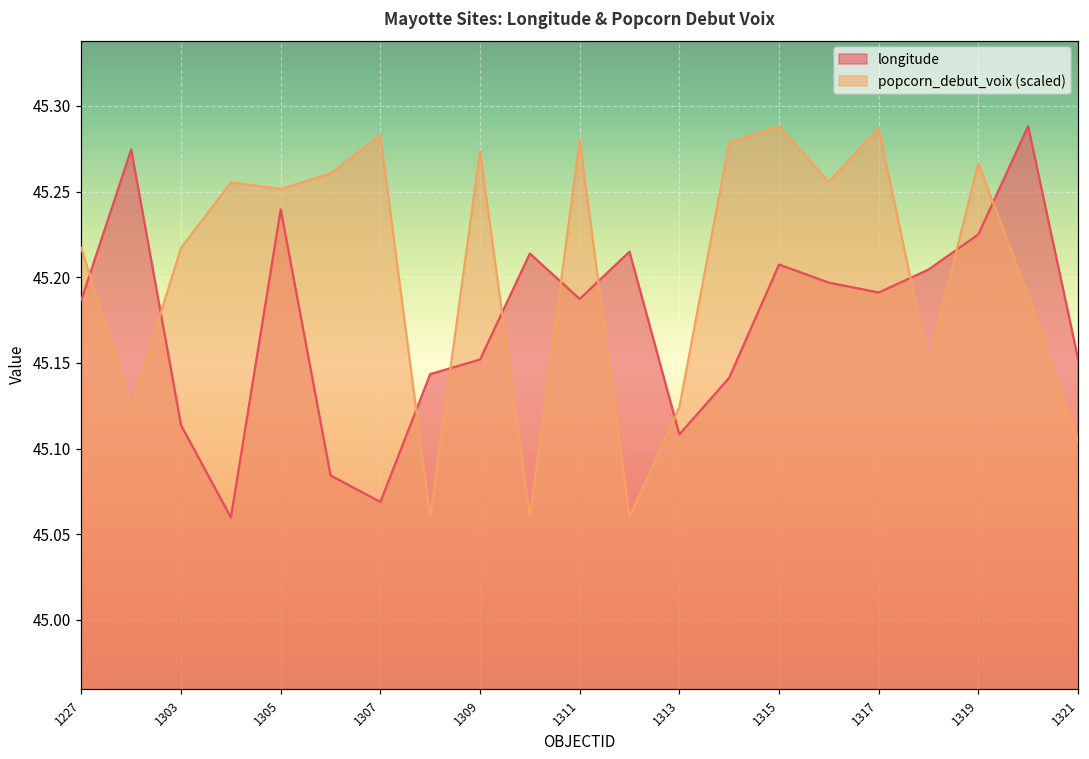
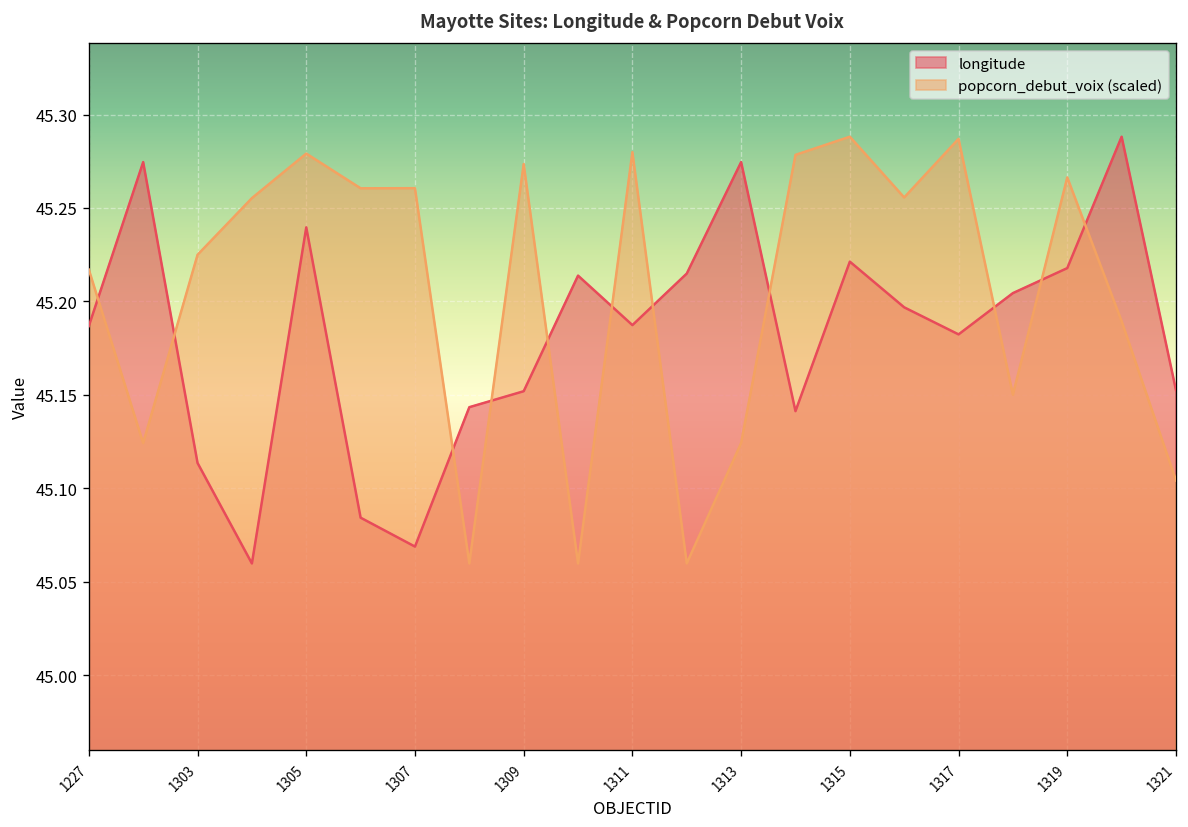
popcorn_debut_voix (scaled), 1303: 45.217 -> 45.225
popcorn_debut_voix (scaled), 1305: 45.252 -> 45.279
popcorn_debut_voix (scaled), 1307: 45.283 -> 45.261
longitude, 1313: 45.108 -> 45.275
longitude, 1315: 45.207 -> 45.221
longitude, 1317: 45.191 -> 45.182
longitude, 1319: 45.225 -> 45.218
